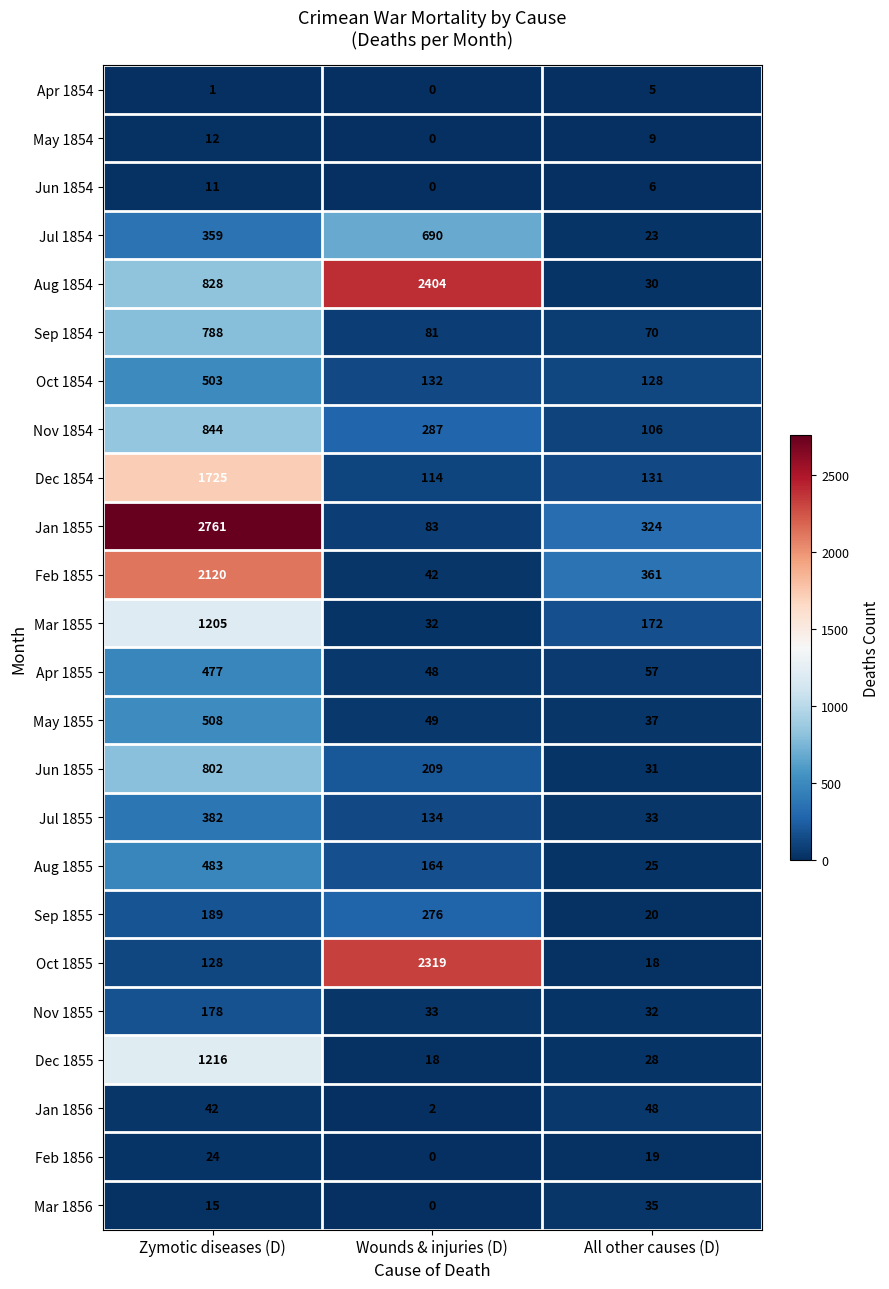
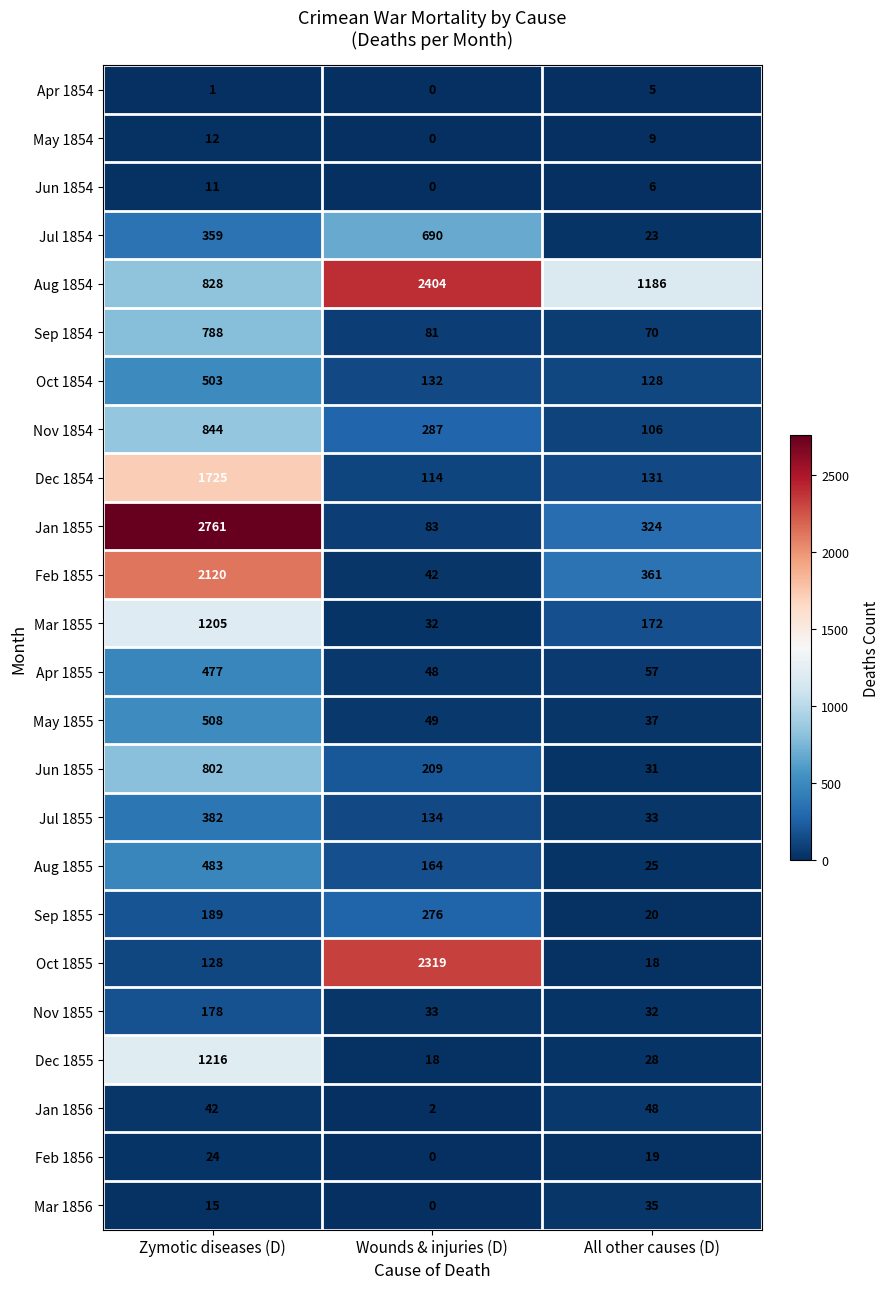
Aug 1854, All other causes (D): 30 -> 1186
